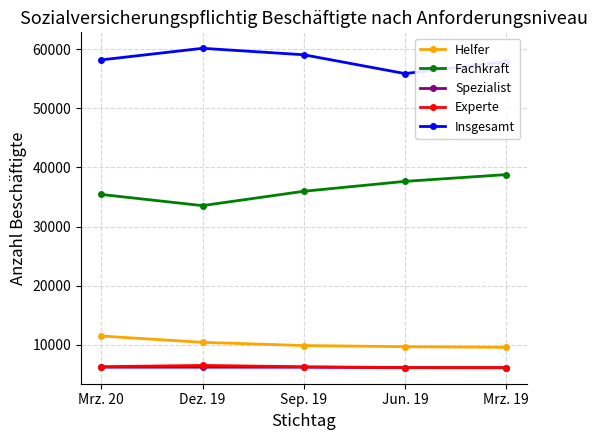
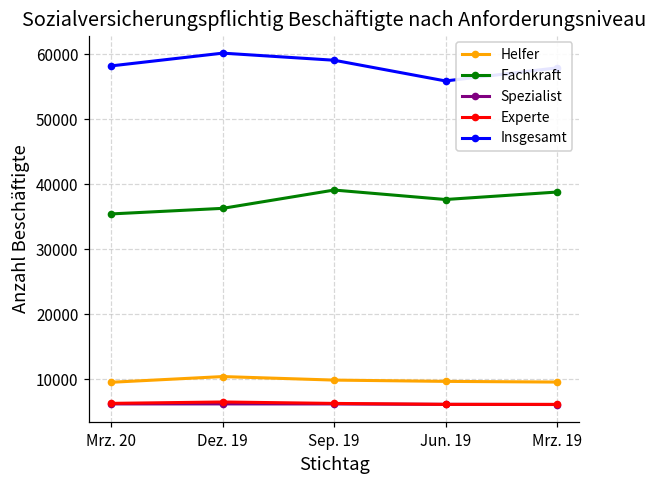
Helfer, Mrz. 20: 11000 -> 10000
Fachkraft, Dez. 19: 34000 -> 36000
Fachkraft, Sep. 19: 36000 -> 39000
